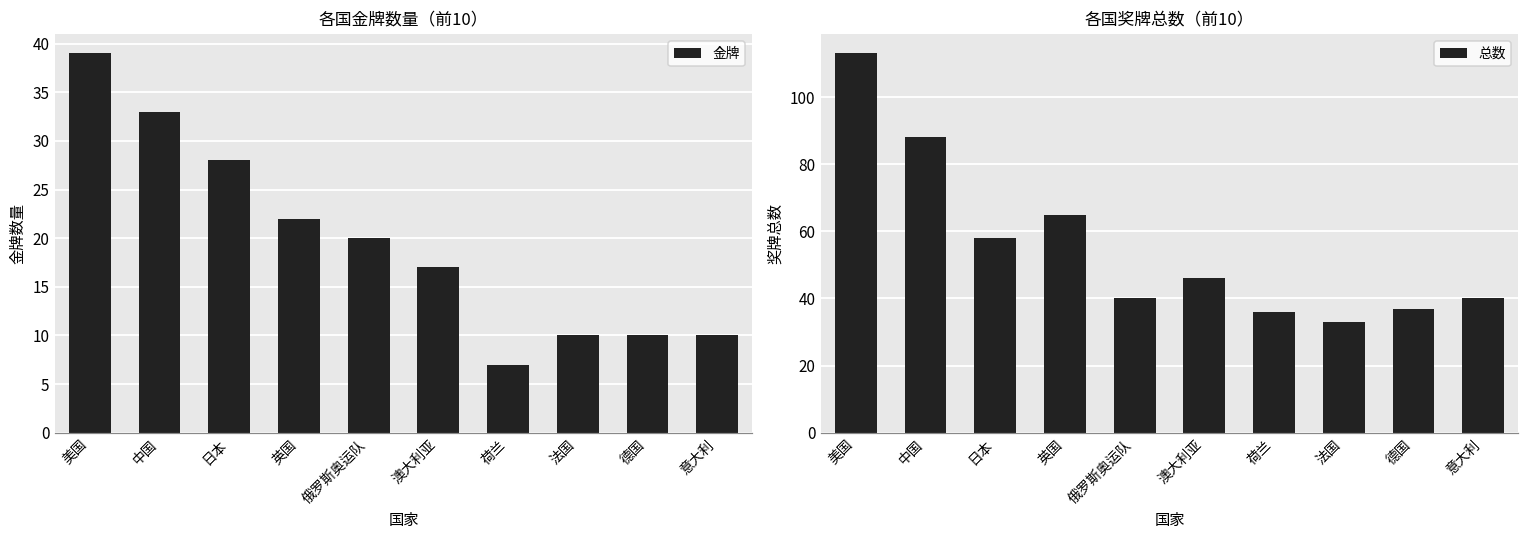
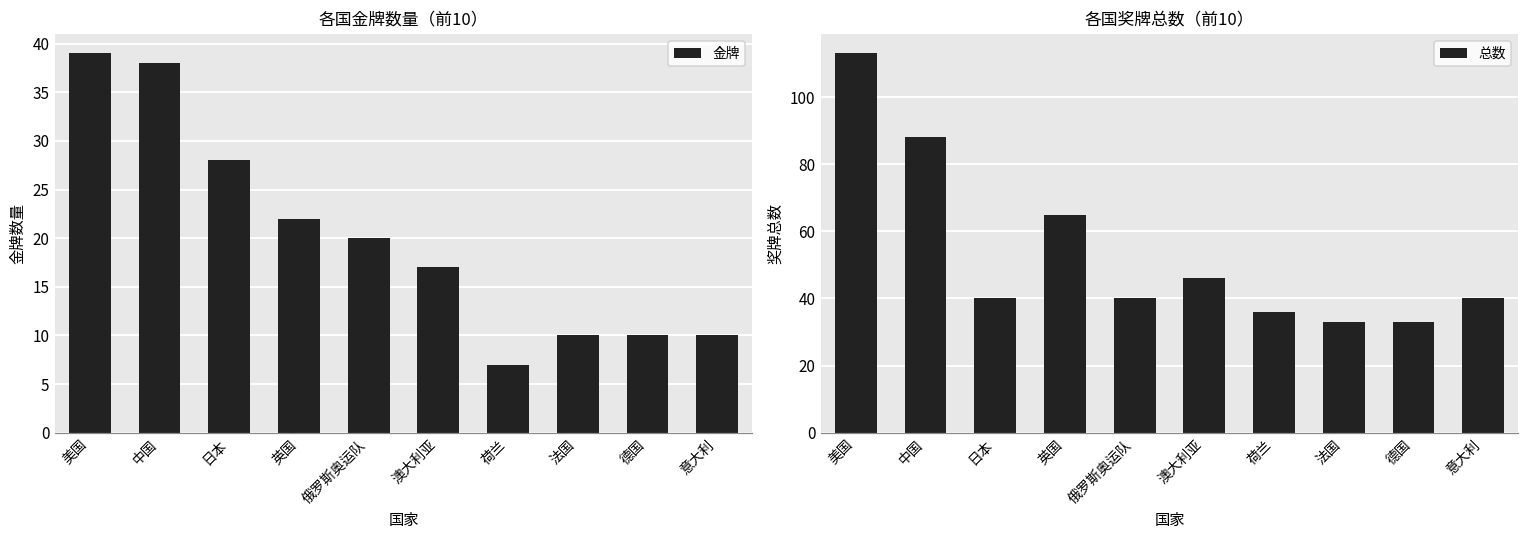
各国金牌数量（前10）, 中国: 33 -> 38
各国奖牌总数（前10）, 日本: 58 -> 40
各国奖牌总数（前10）, 德国: 37 -> 33
